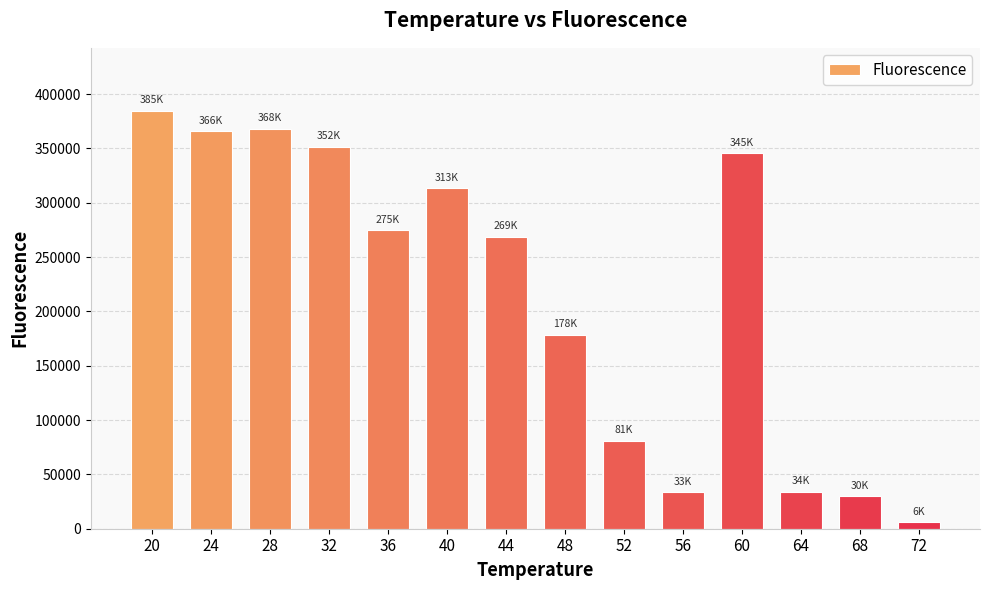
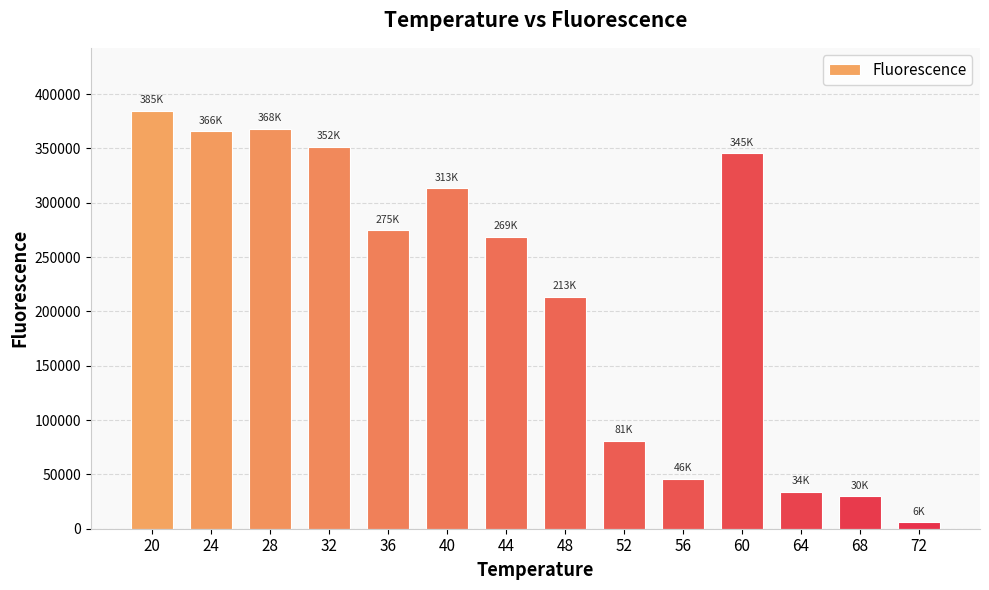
48: 178K -> 213K
56: 33K -> 46K
